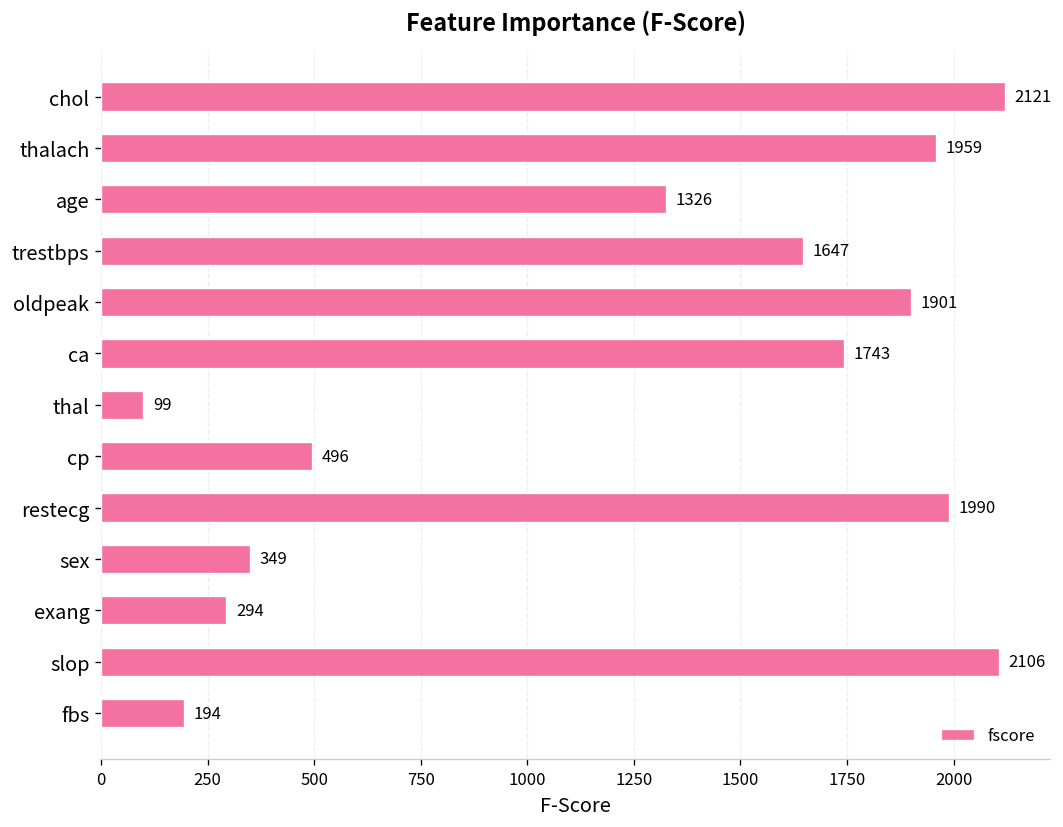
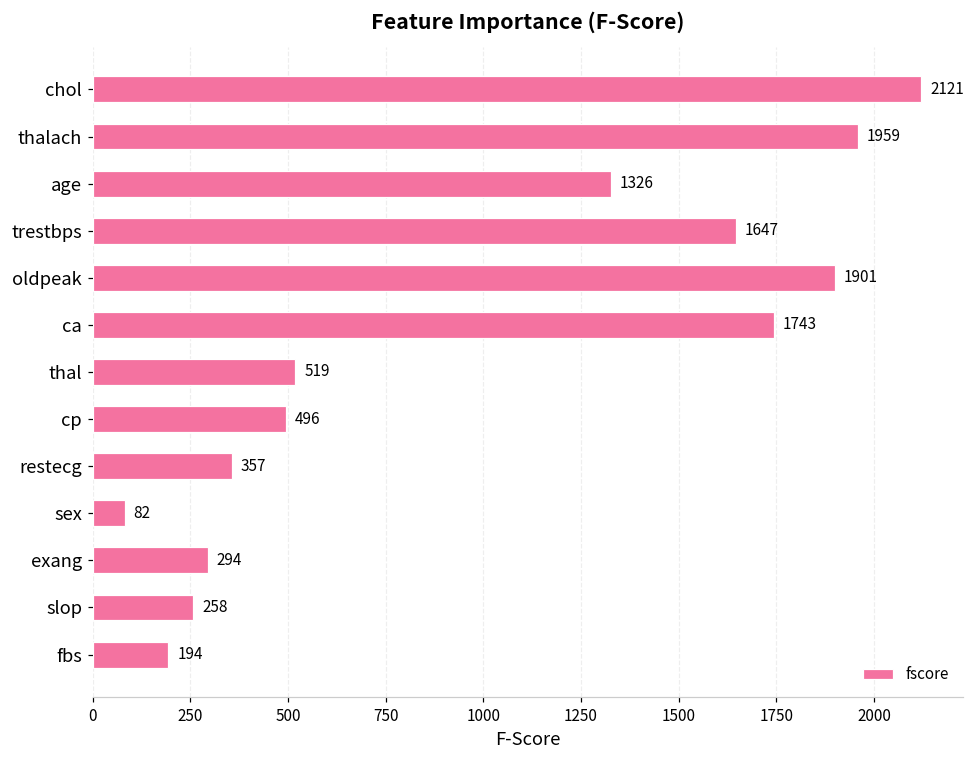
thal: 99 -> 519
restecg: 1990 -> 357
sex: 349 -> 82
slop: 2106 -> 258
